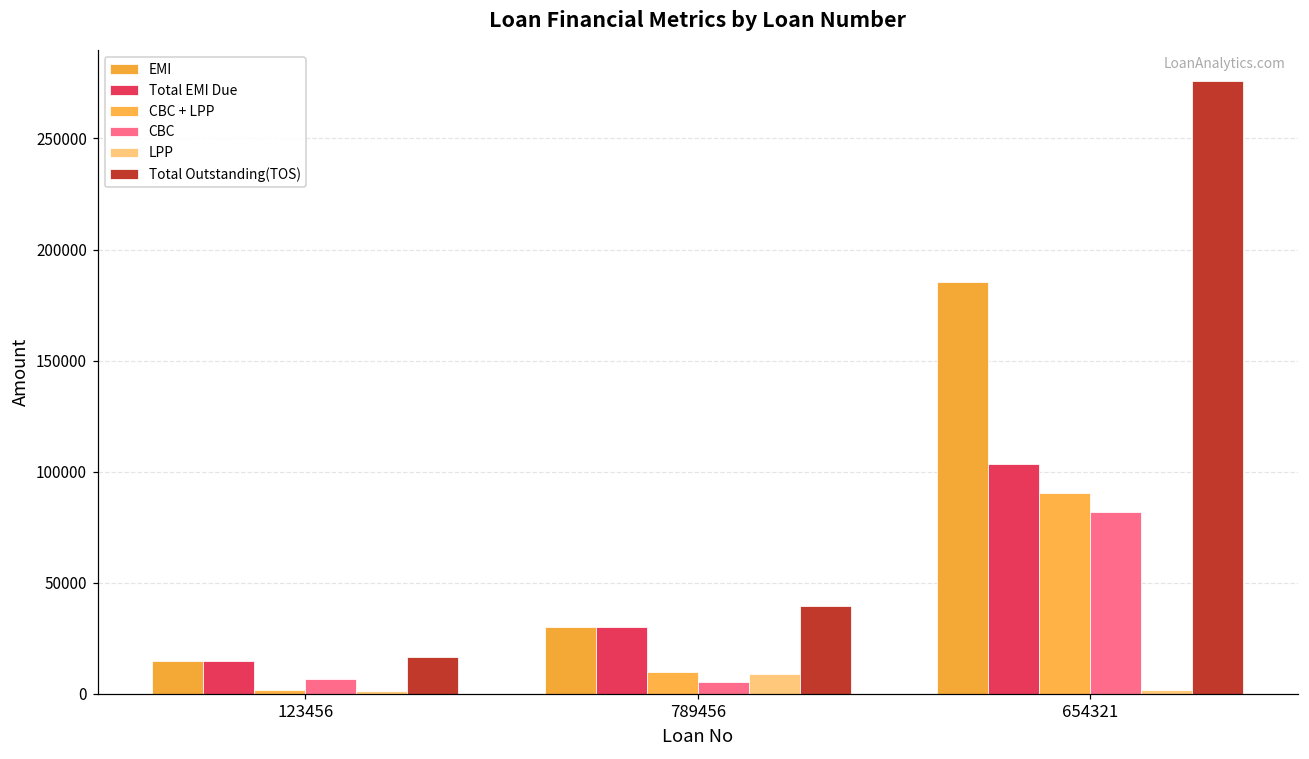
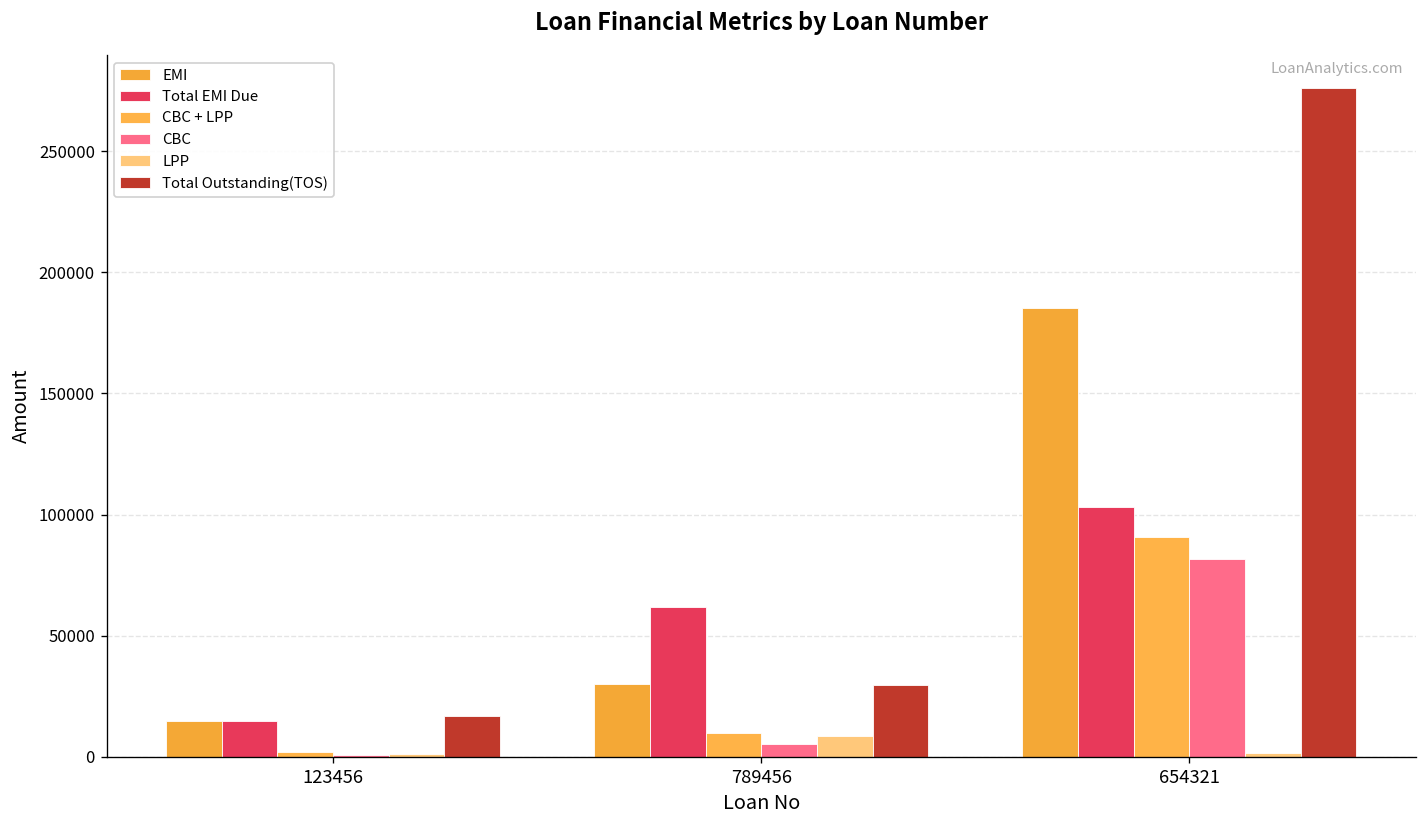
CBC, 123456: 7000 -> 1000
Total EMI Due, 789456: 30000 -> 62000
Total Outstanding(TOS), 789456: 40000 -> 30000
